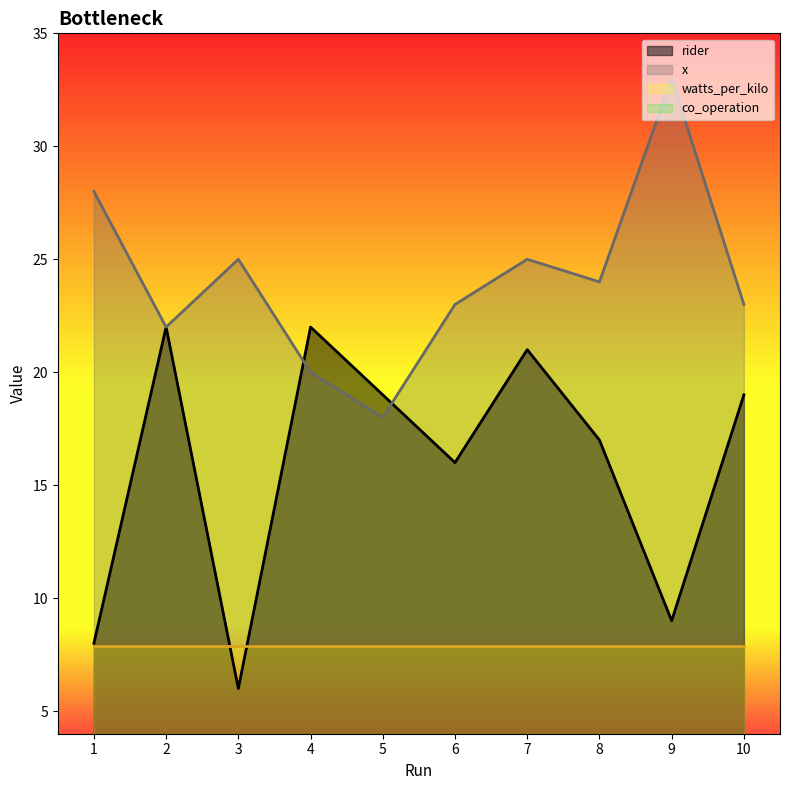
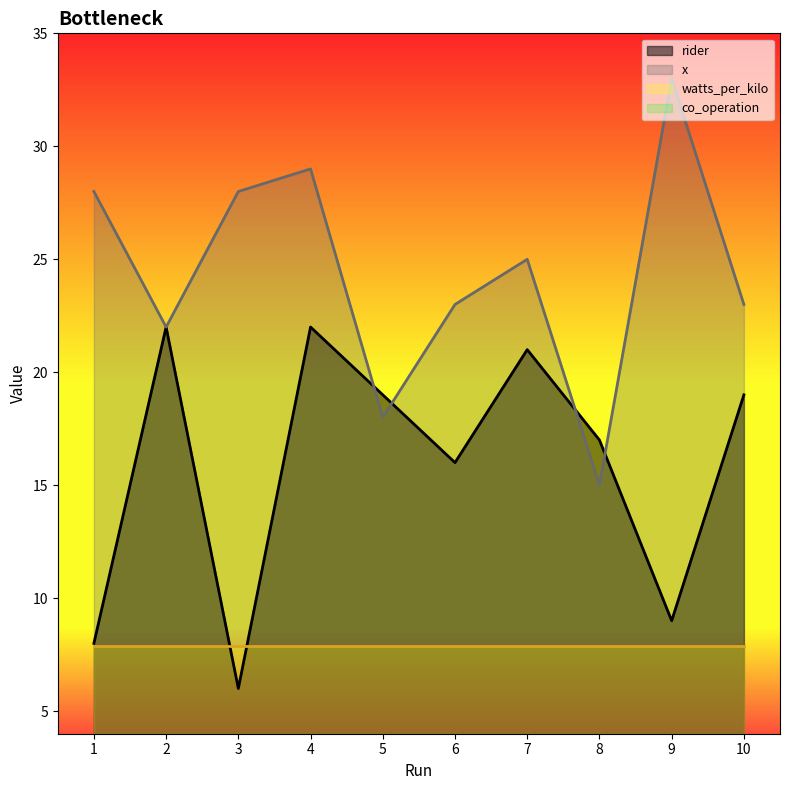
x, 3: 25 -> 28
x, 4: 20 -> 29
x, 8: 24 -> 15
